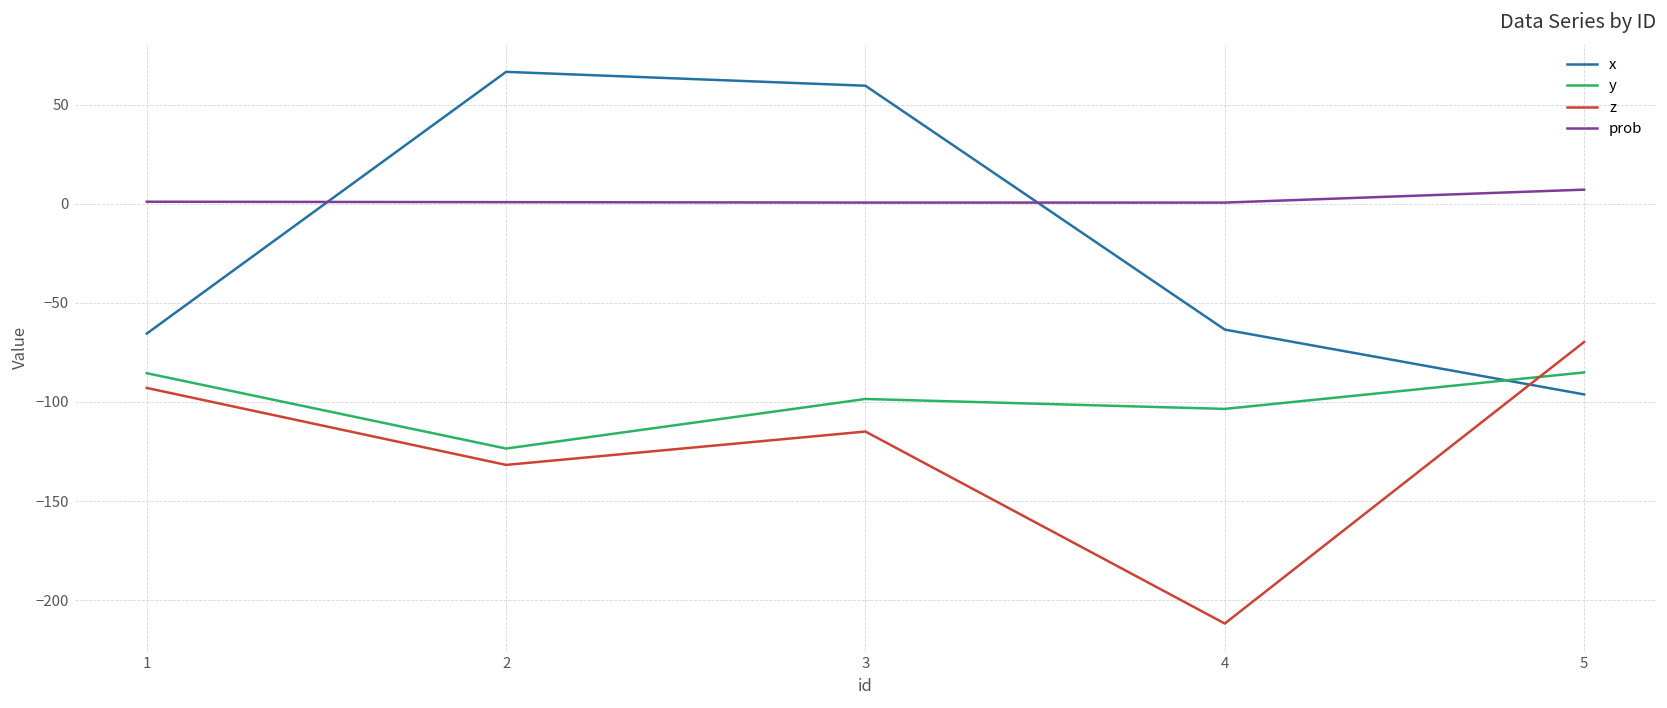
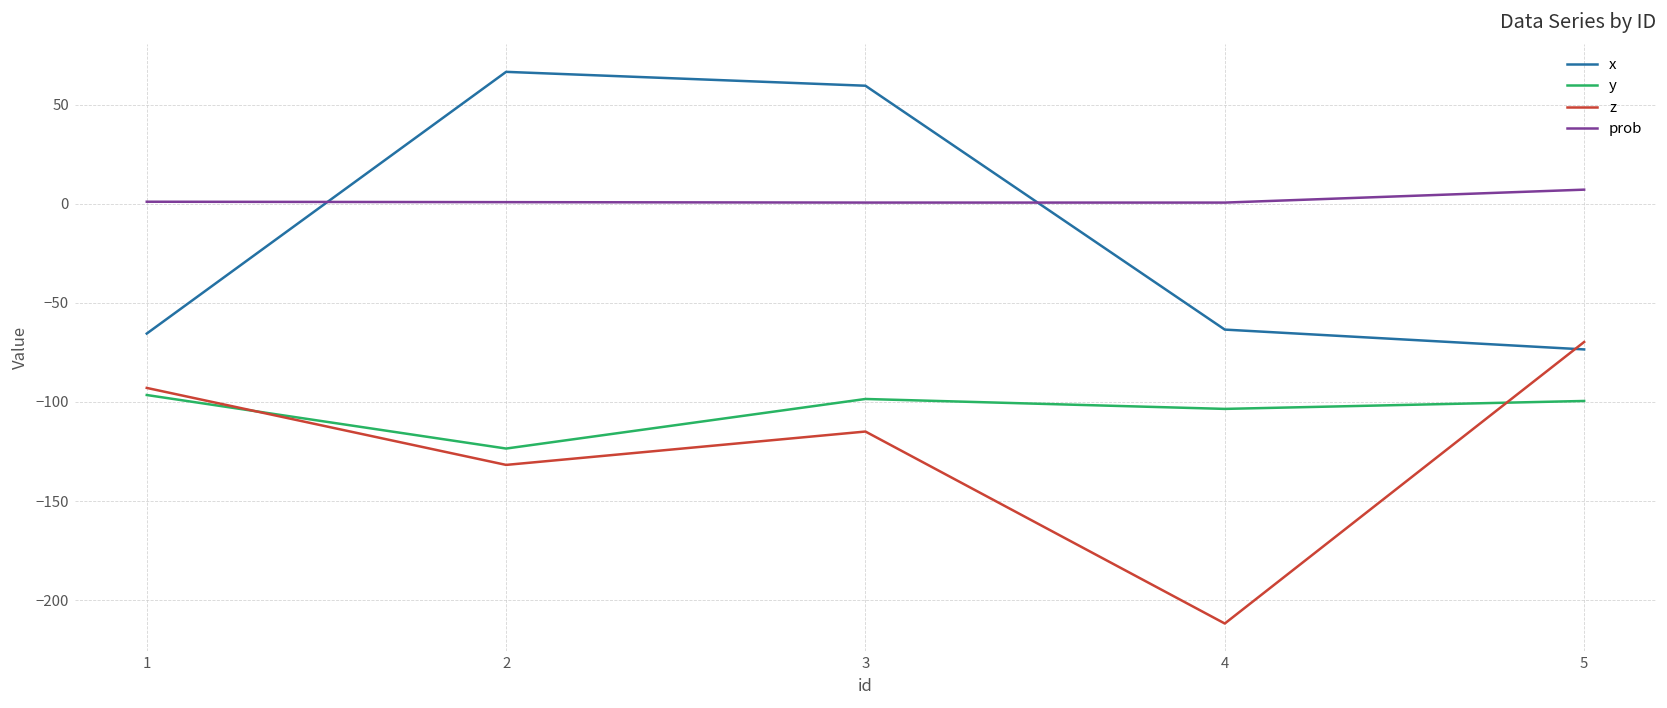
y, 1: -86 -> -97
x, 5: -96 -> -74
y, 5: -85 -> -100
